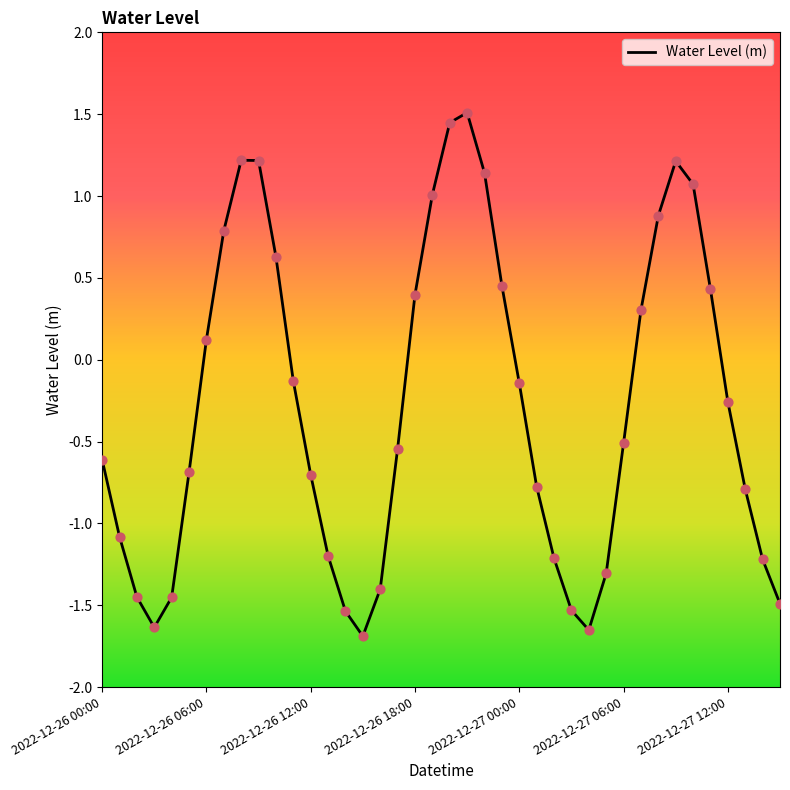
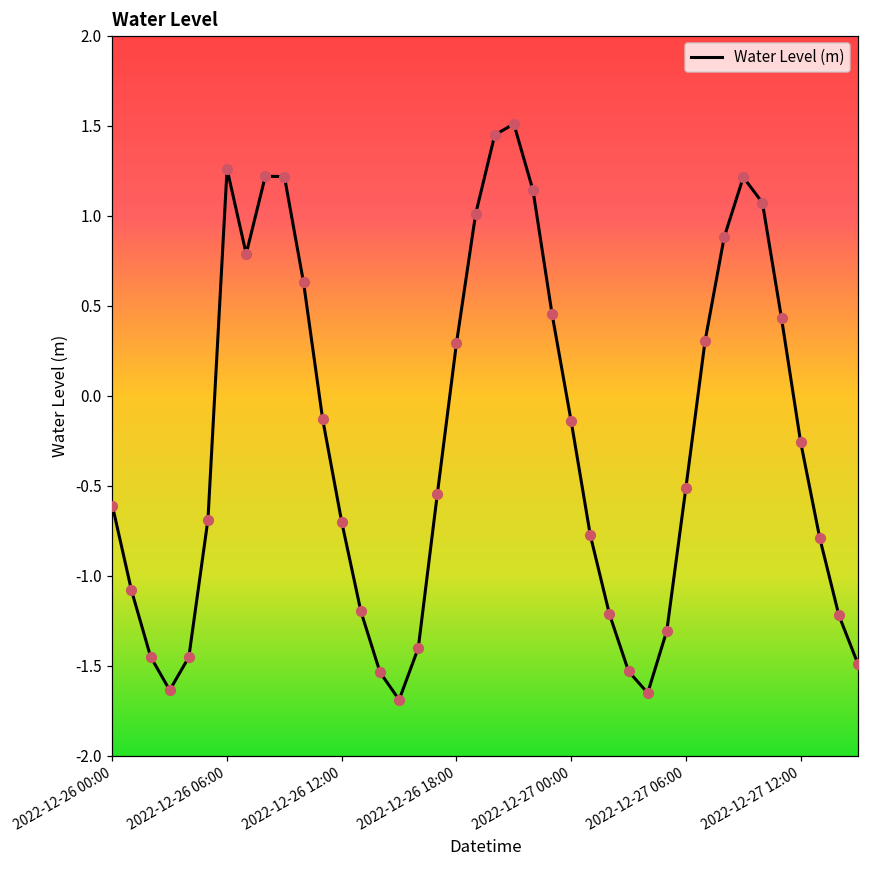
2022-12-26 06:00: 0.12 -> 1.26
2022-12-26 18:00: 0.40 -> 0.29
